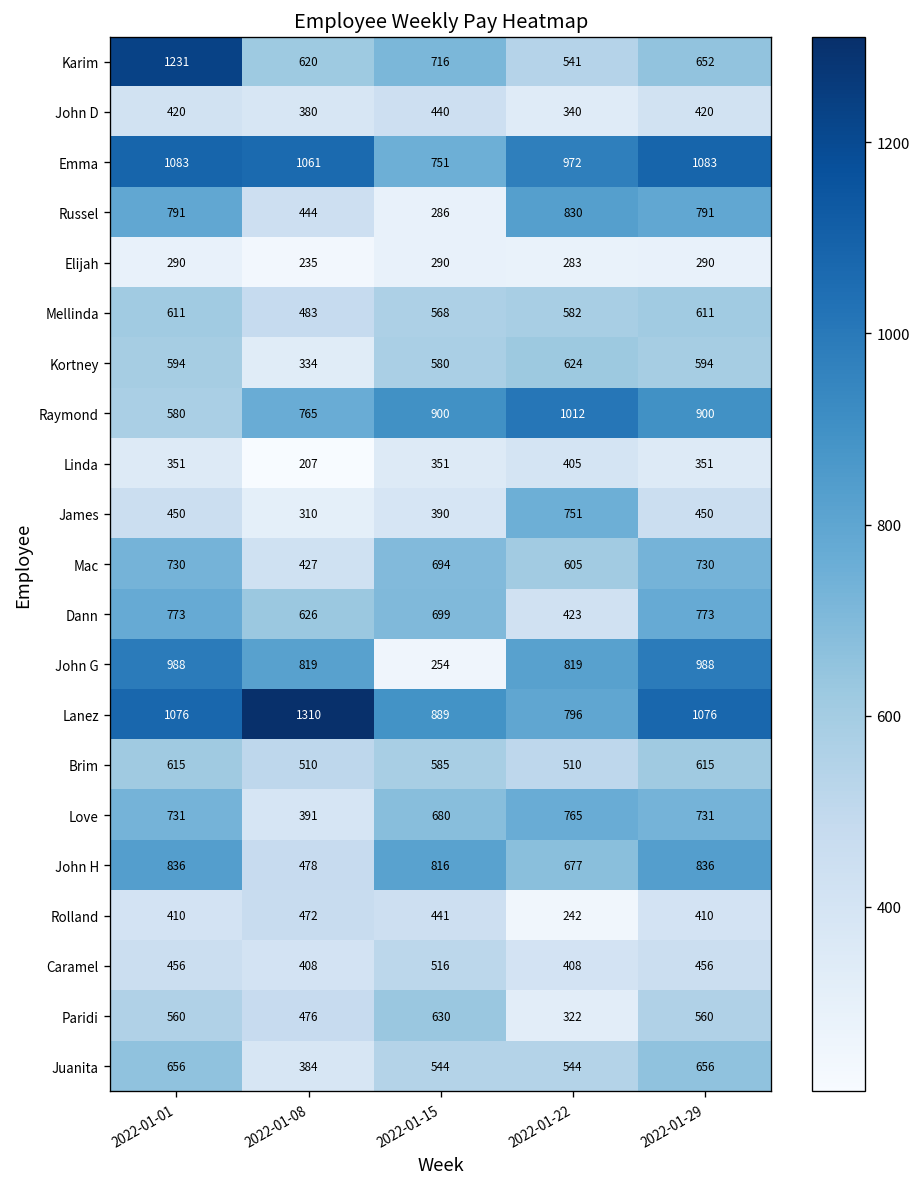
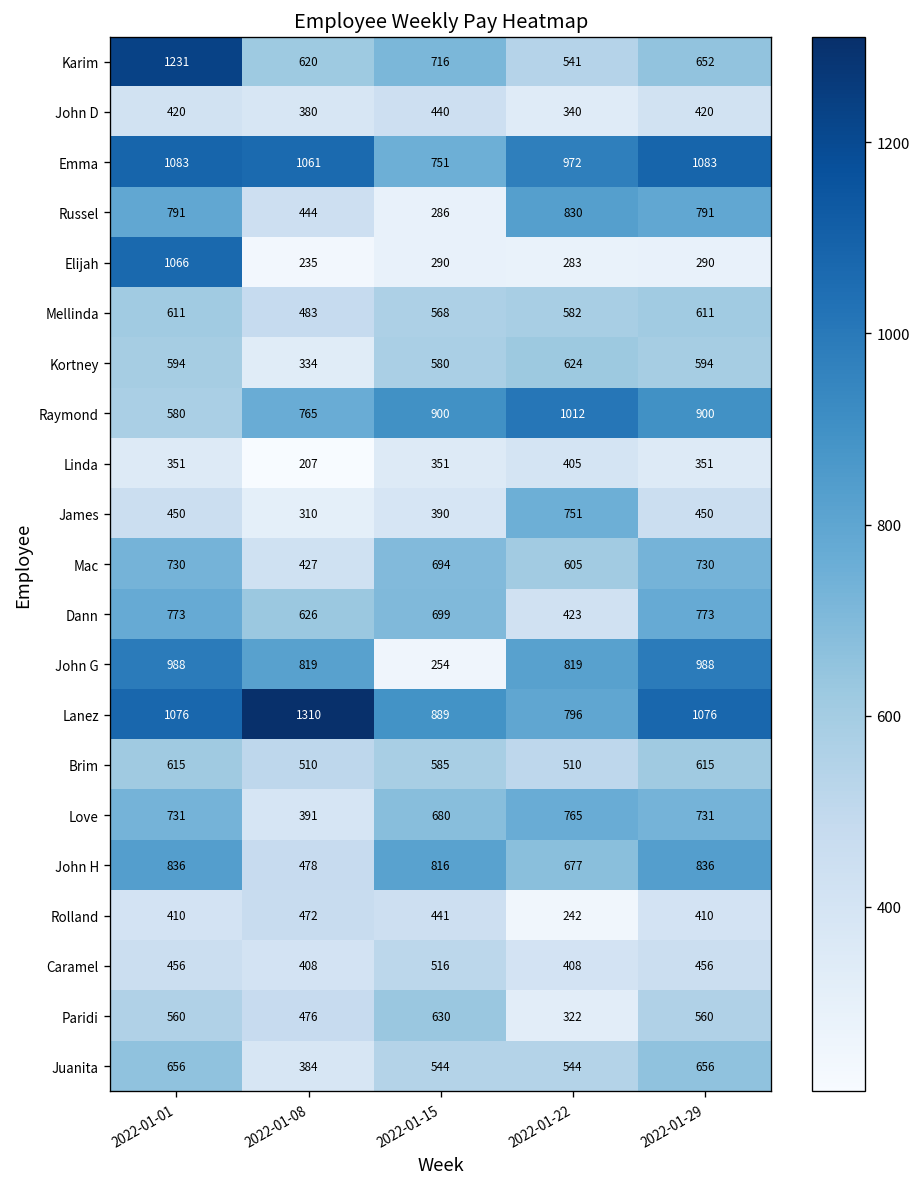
Elijah, 2022-01-01: 290 -> 1066
